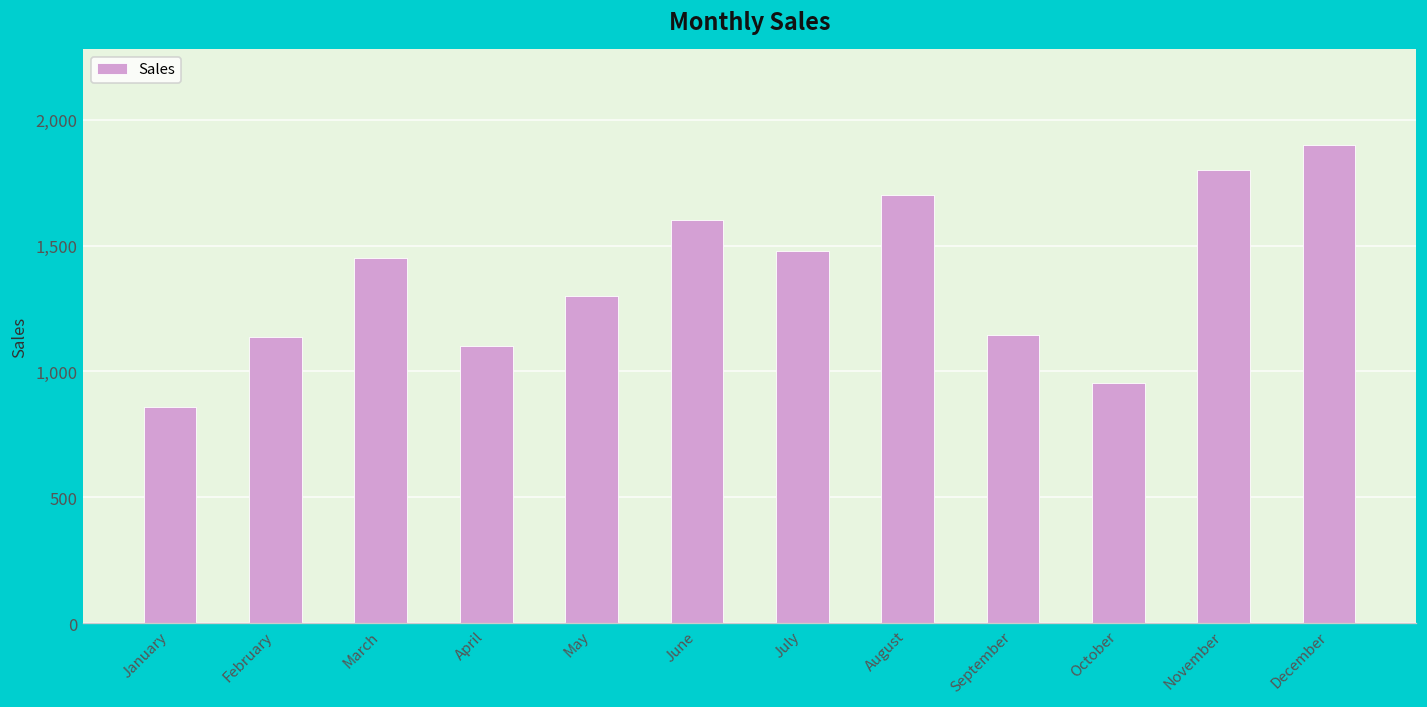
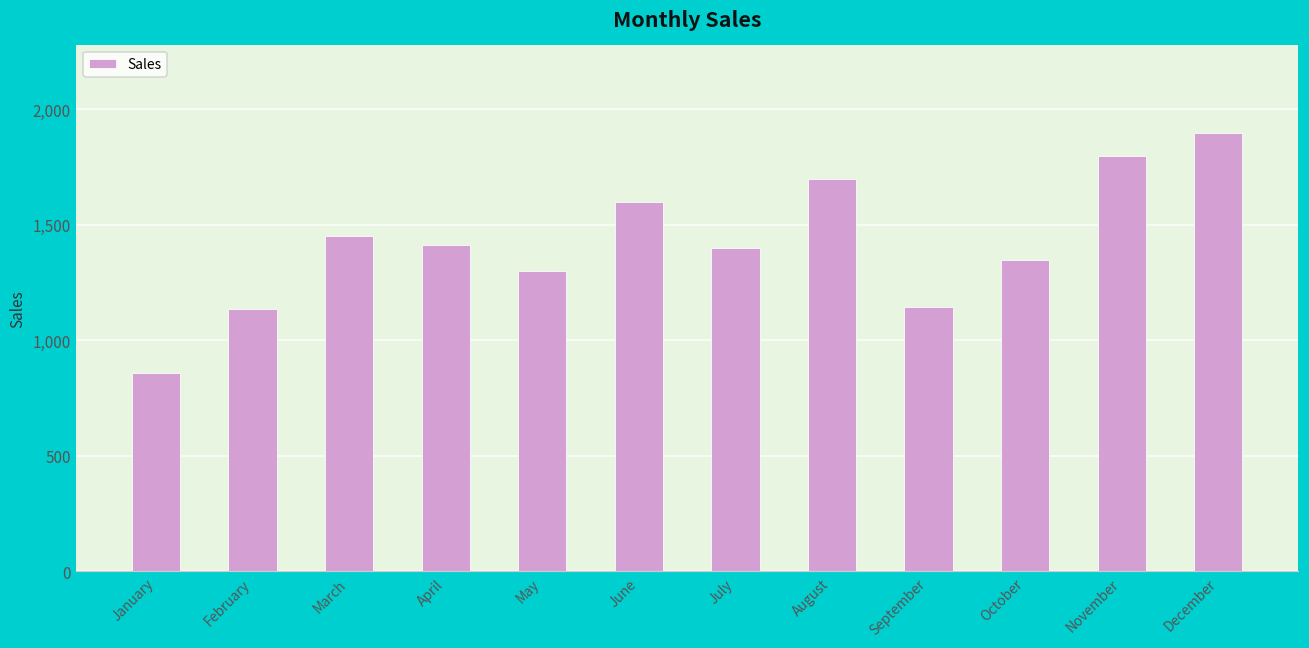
April: 1,100 -> 1,420
July: 1,480 -> 1,400
October: 950 -> 1,350
